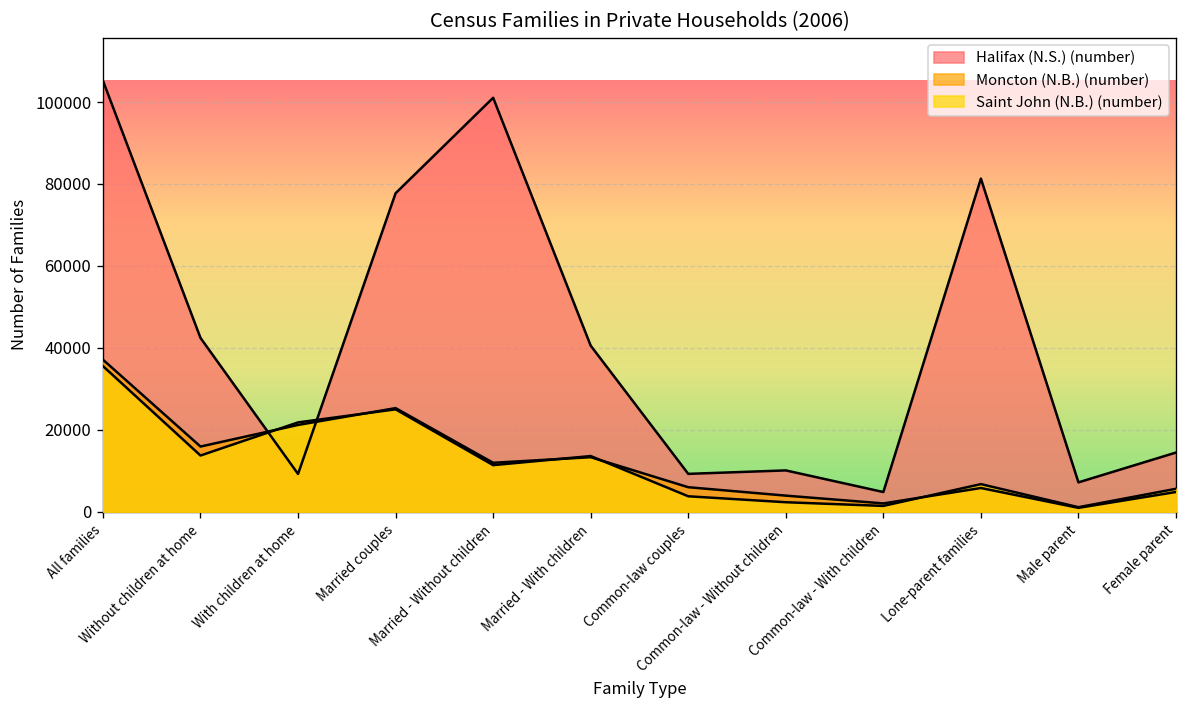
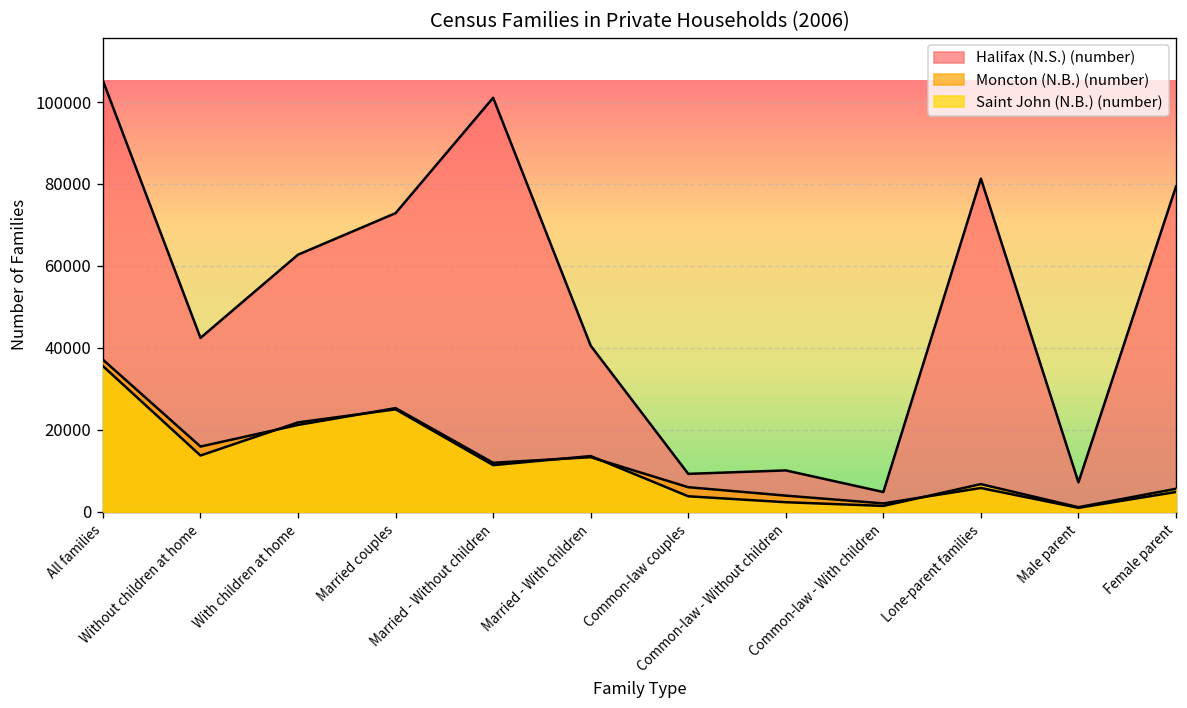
Halifax (N.S.) (number), With children at home: 9000 -> 63000
Halifax (N.S.) (number), Married couples: 78000 -> 73000
Halifax (N.S.) (number), Female parent: 14000 -> 79000
